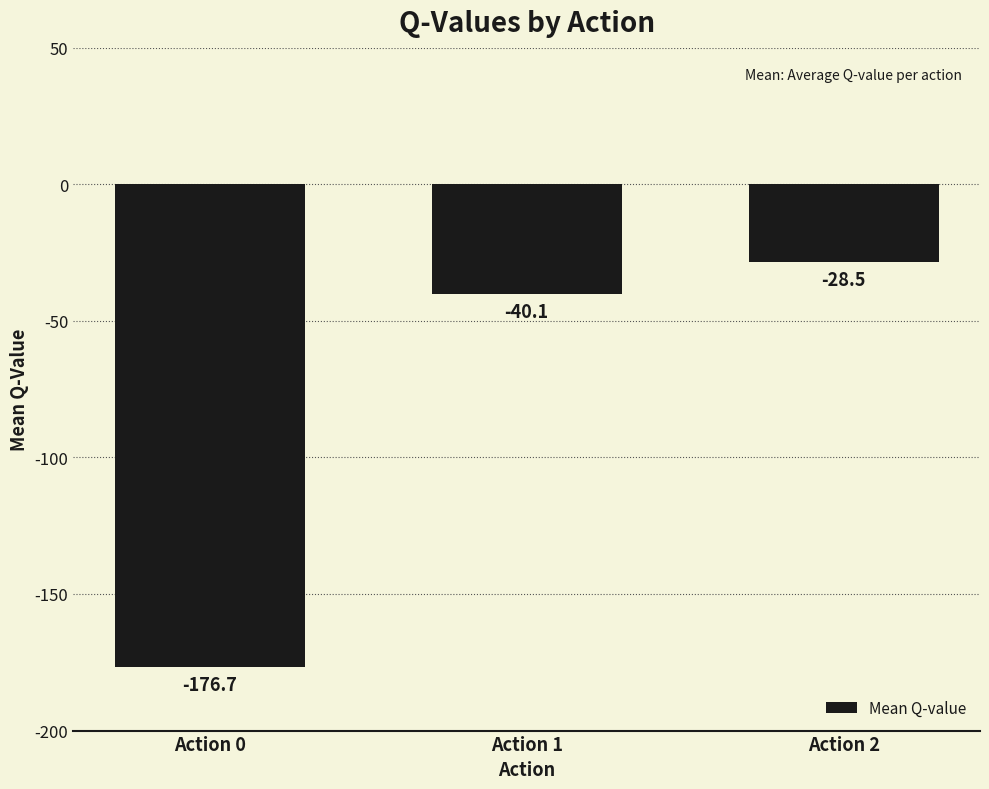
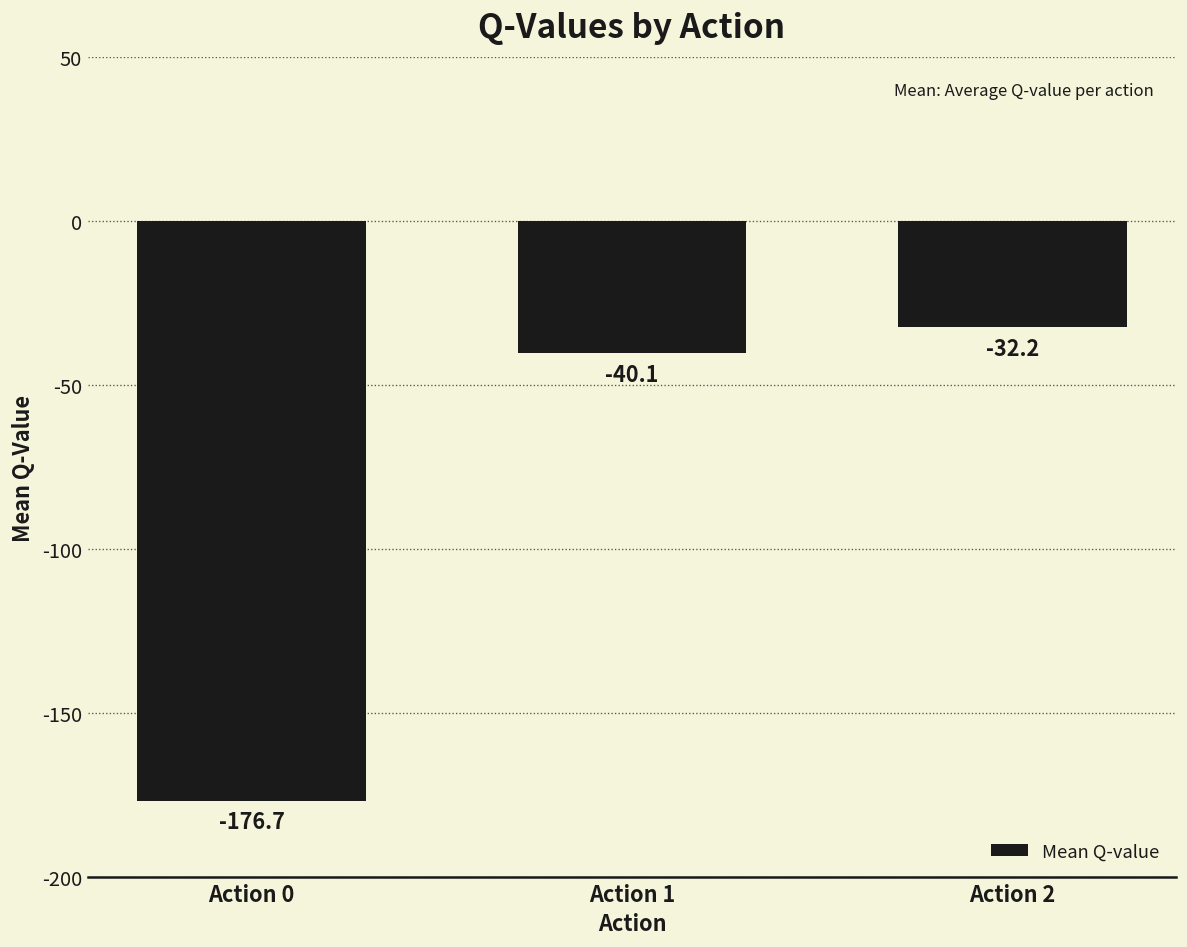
Action 2: -28.5 -> -32.2
